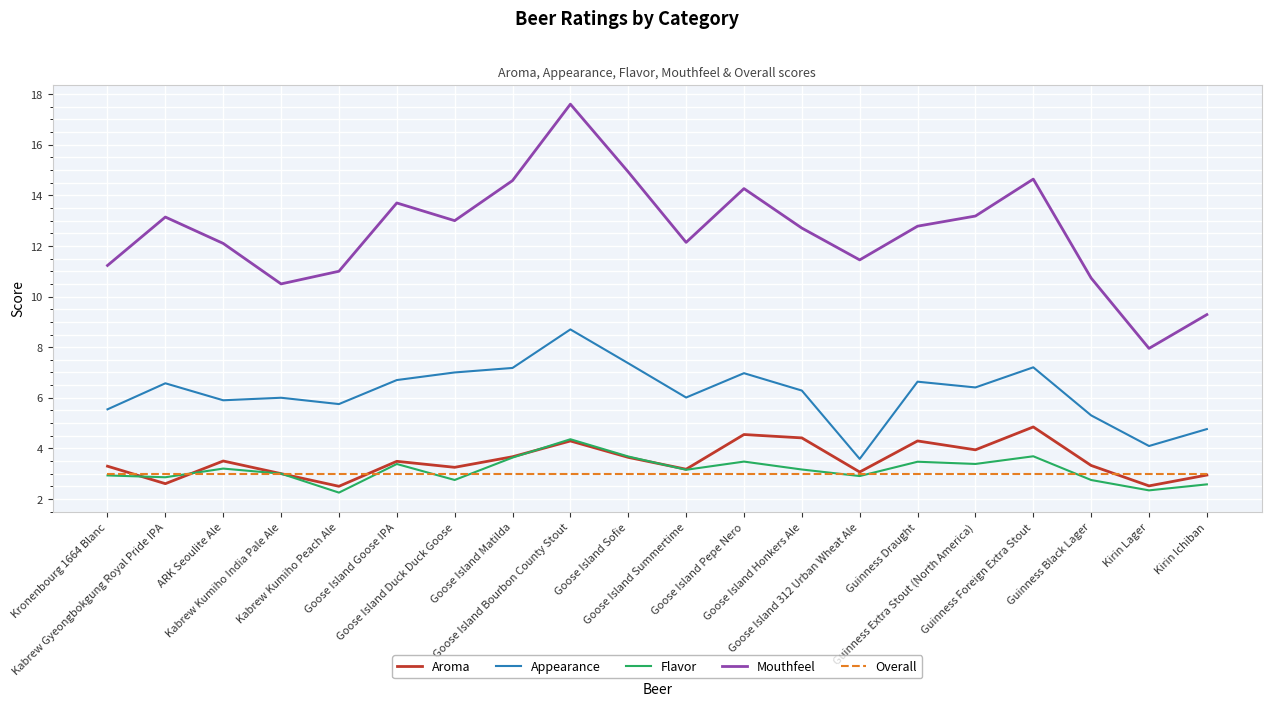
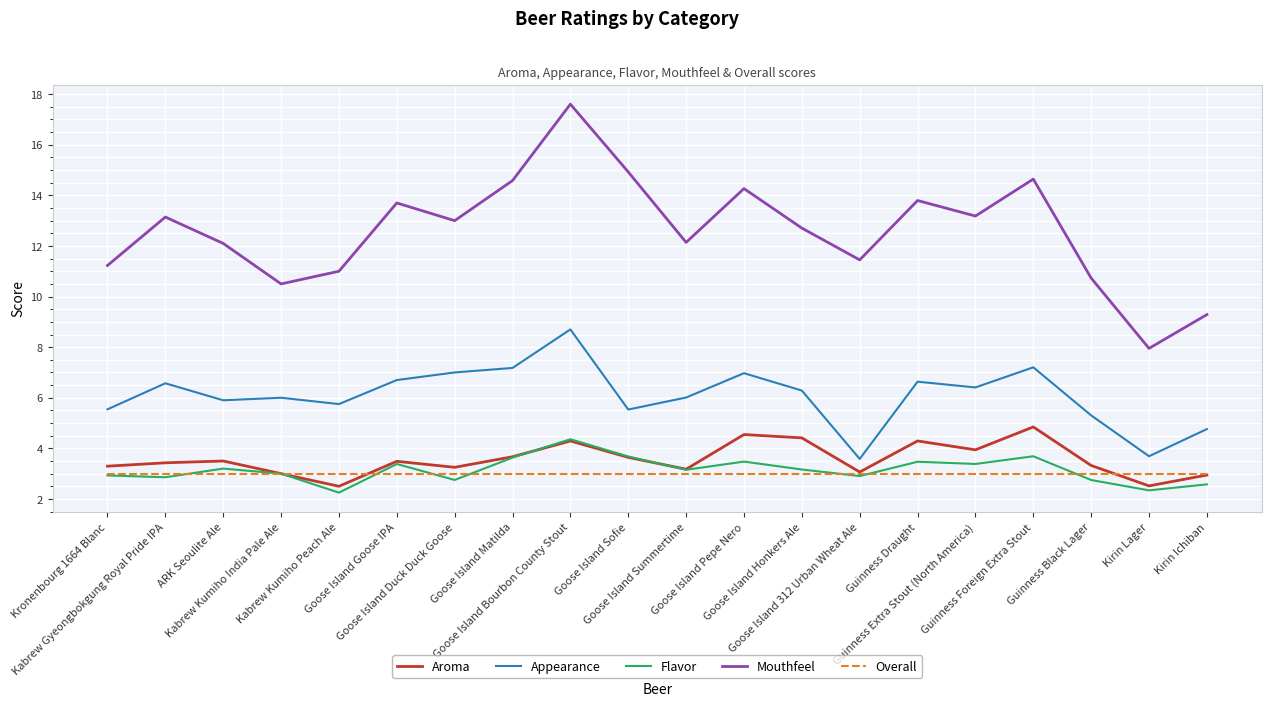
Aroma, Kabrew Gyeongbokgung Royal Pride IPA: 2.6 -> 3.4
Appearance, Goose Island Sofie: 7.4 -> 5.5
Mouthfeel, Guinness Draught: 12.8 -> 13.8
Appearance, Kirin Lager: 4.1 -> 3.7
